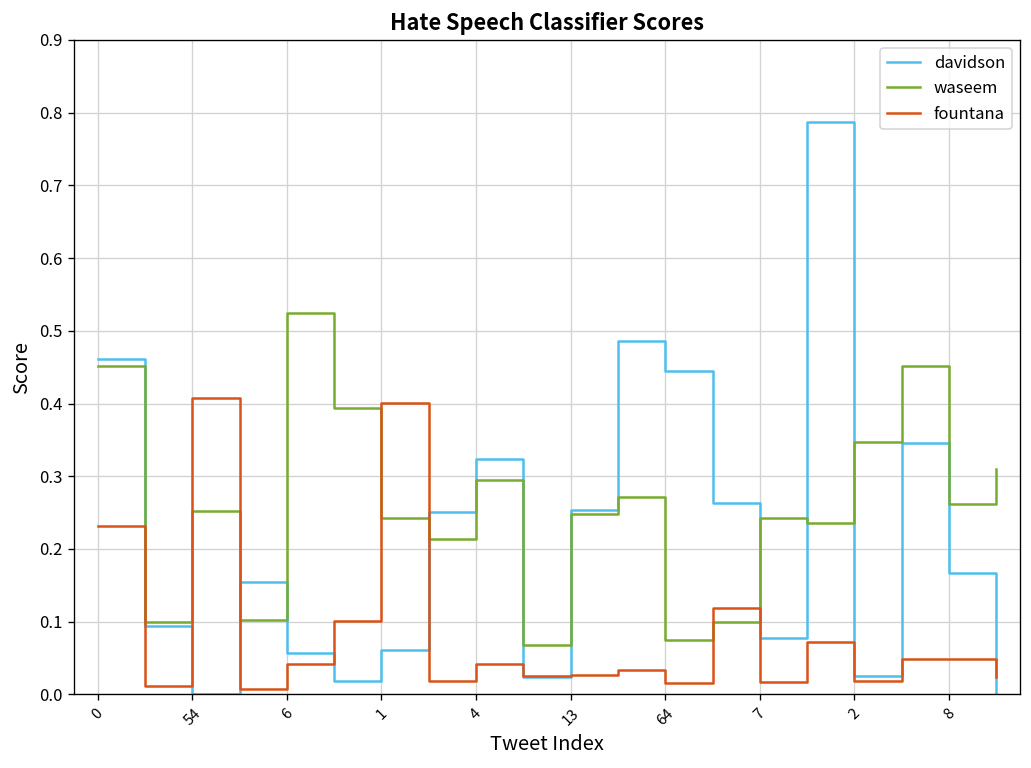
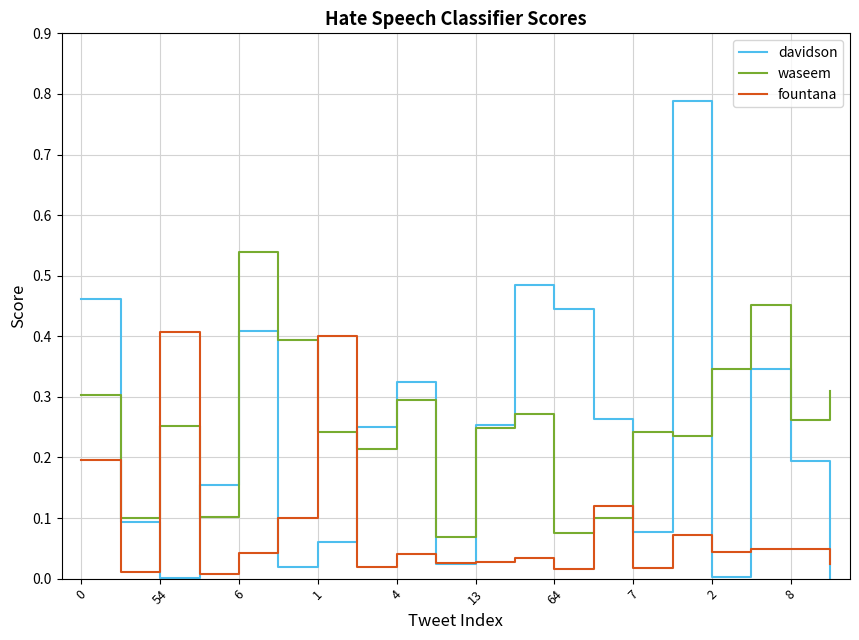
waseem, 0: 0.45 -> 0.30
fountana, 0: 0.23 -> 0.20
davidson, 6: 0.06 -> 0.41
waseem, 6: 0.52 -> 0.54
davidson, 2: 0.03 -> 0.00
fountana, 2: 0.02 -> 0.04
davidson, 8: 0.17 -> 0.19
